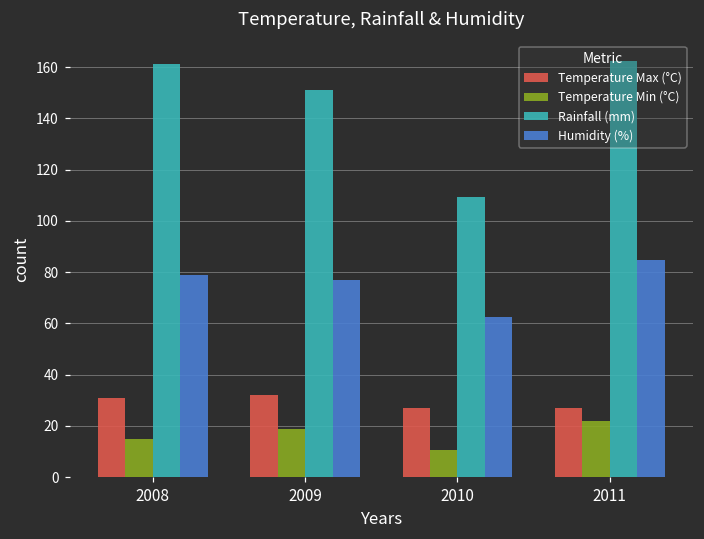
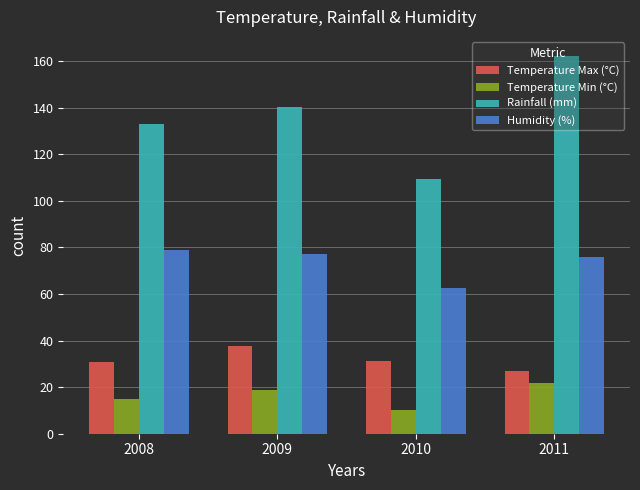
Rainfall (mm), 2008: 161 -> 133
Temperature Max (°C), 2009: 32 -> 38
Rainfall (mm), 2009: 151 -> 141
Temperature Max (°C), 2010: 27 -> 31
Humidity (%), 2011: 85 -> 76
